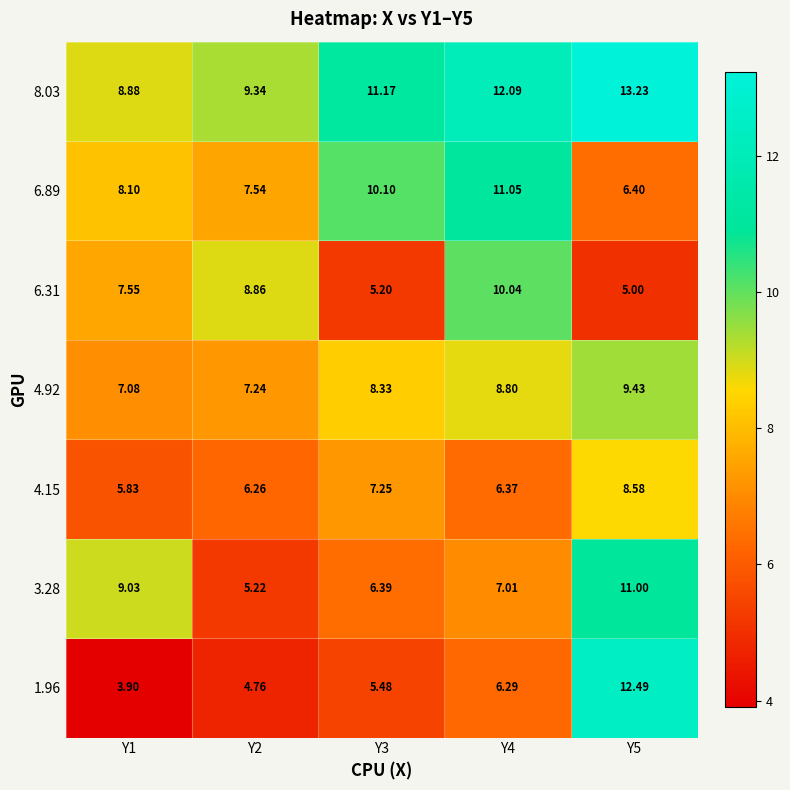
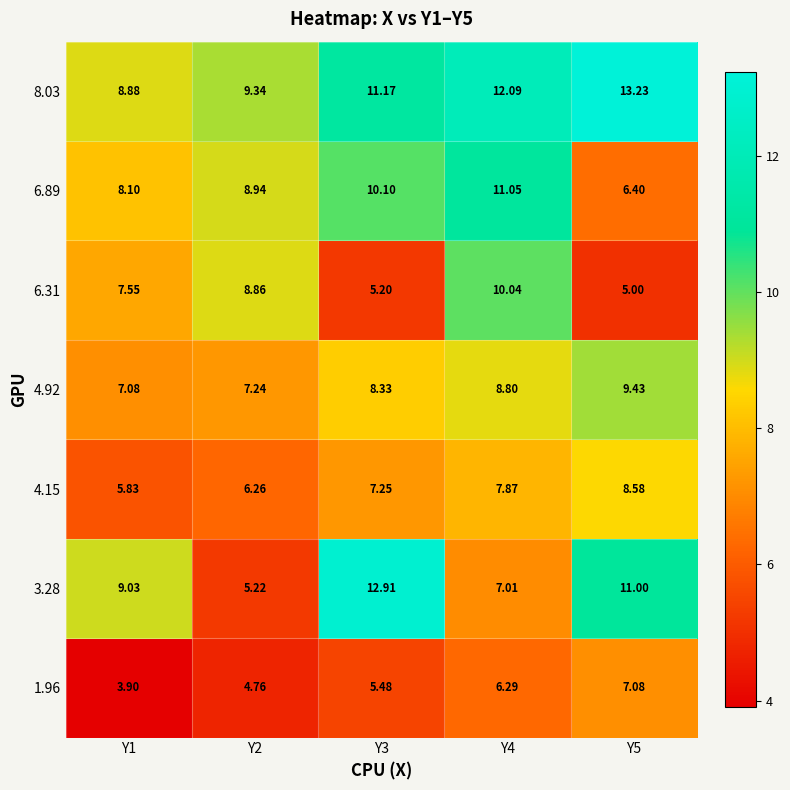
6.89, Y2: 7.54 -> 8.94
4.15, Y4: 6.37 -> 7.87
3.28, Y3: 6.39 -> 12.91
1.96, Y5: 12.49 -> 7.08
